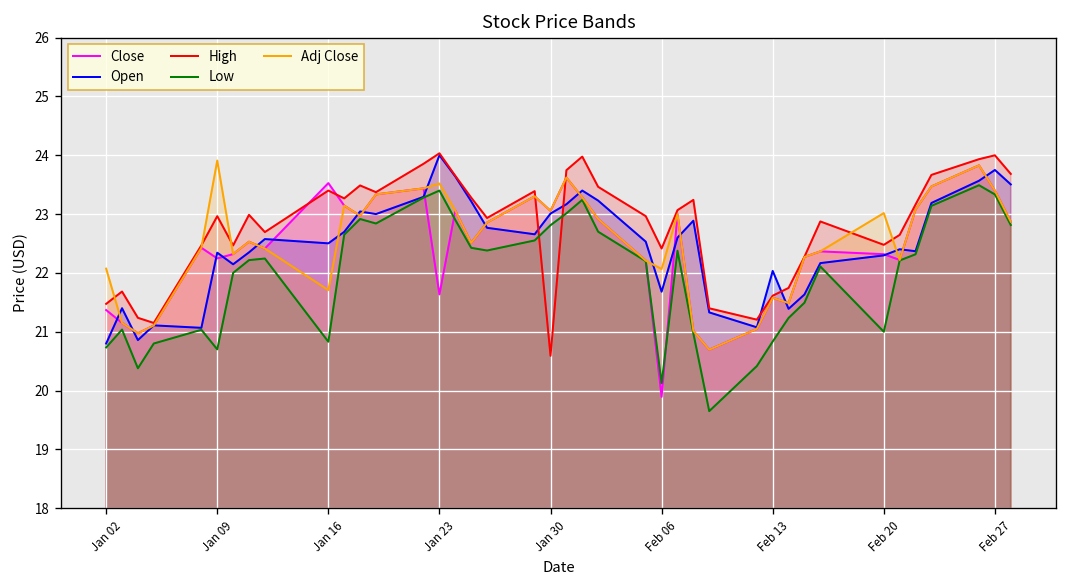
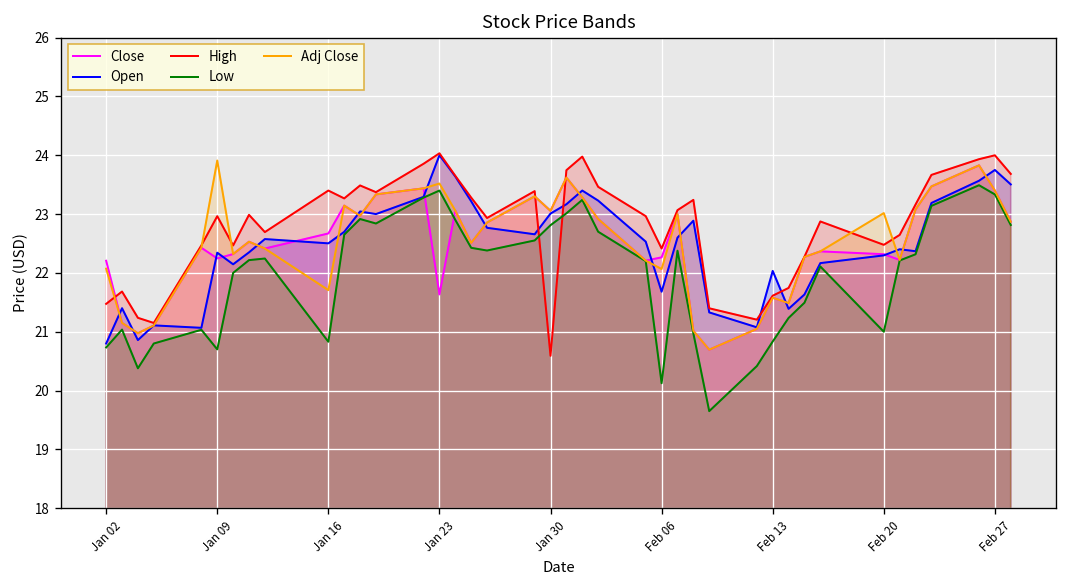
Close, Jan 02: 21.4 -> 22.2
Close, Jan 16: 23.5 -> 22.7
Close, Feb 06: 19.9 -> 22.3
